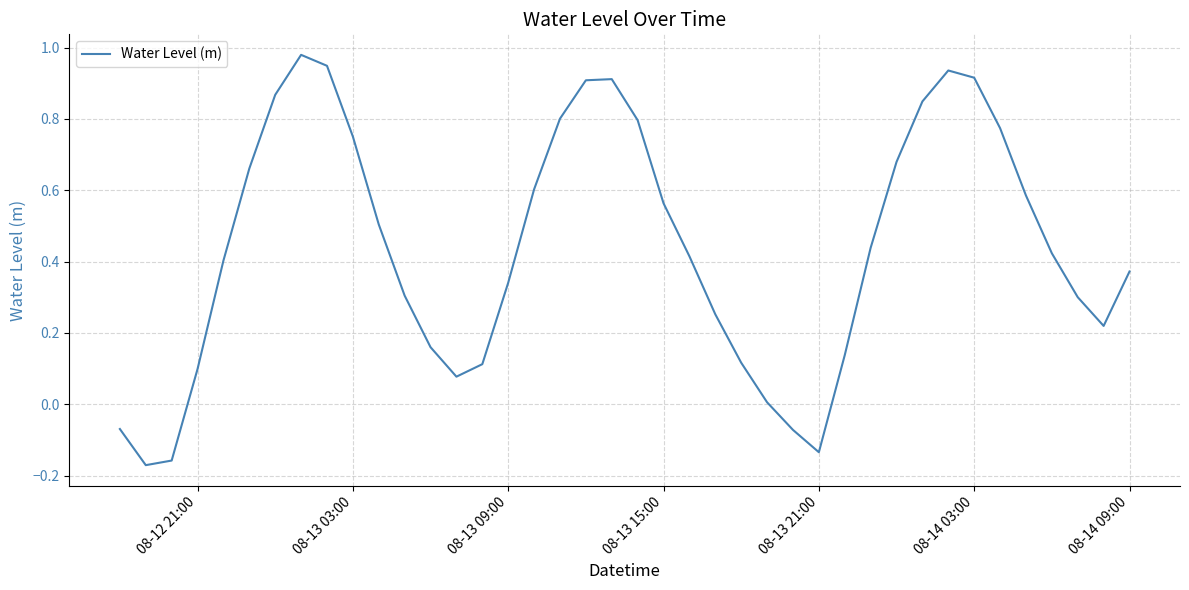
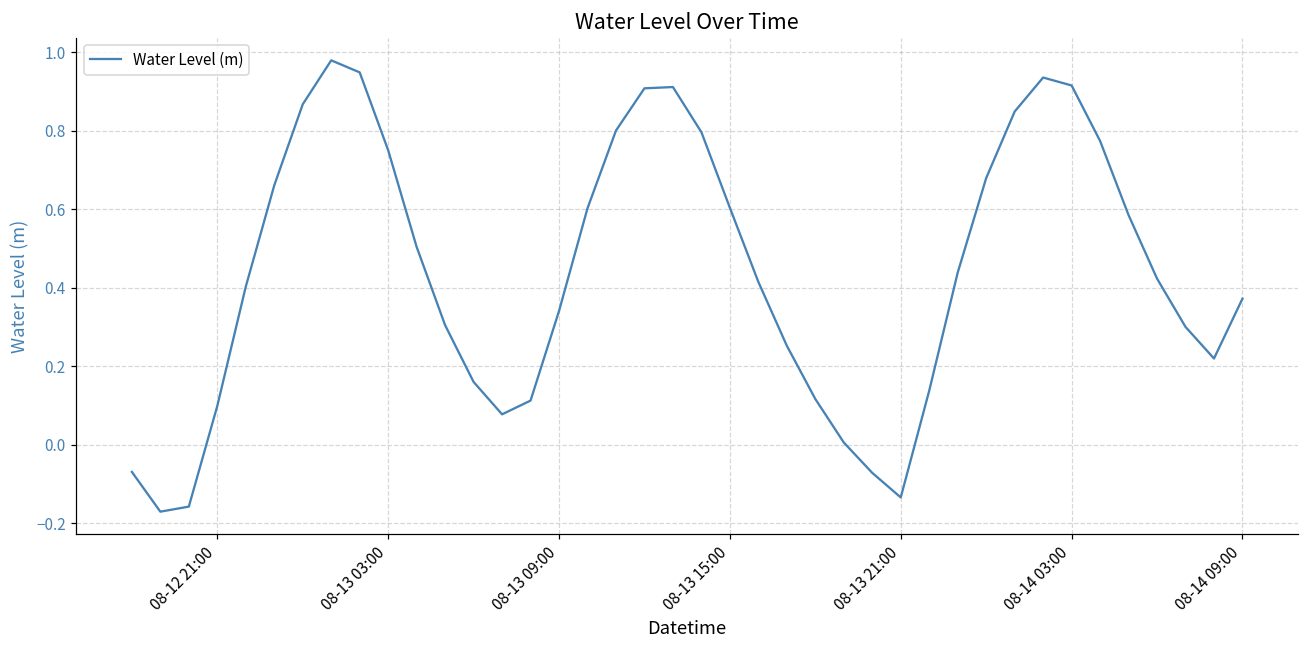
08-13 15:00: 0.56 -> 0.60
